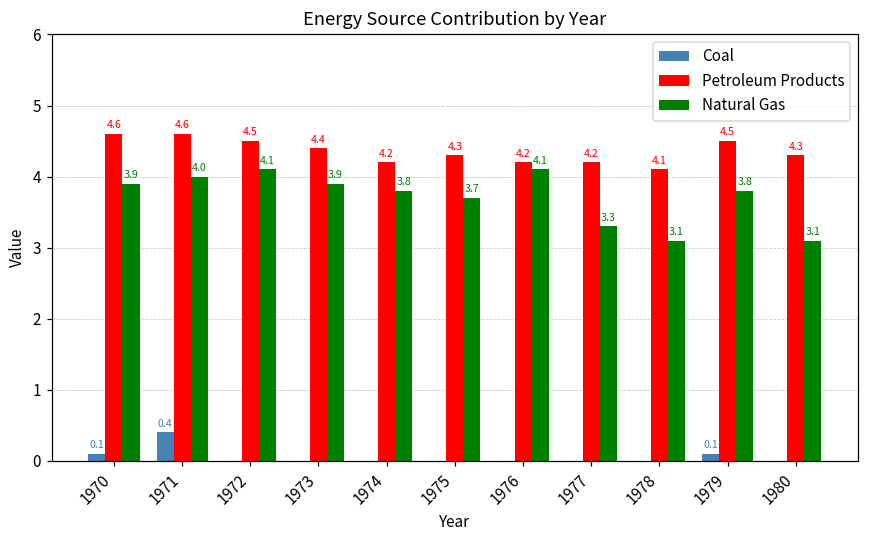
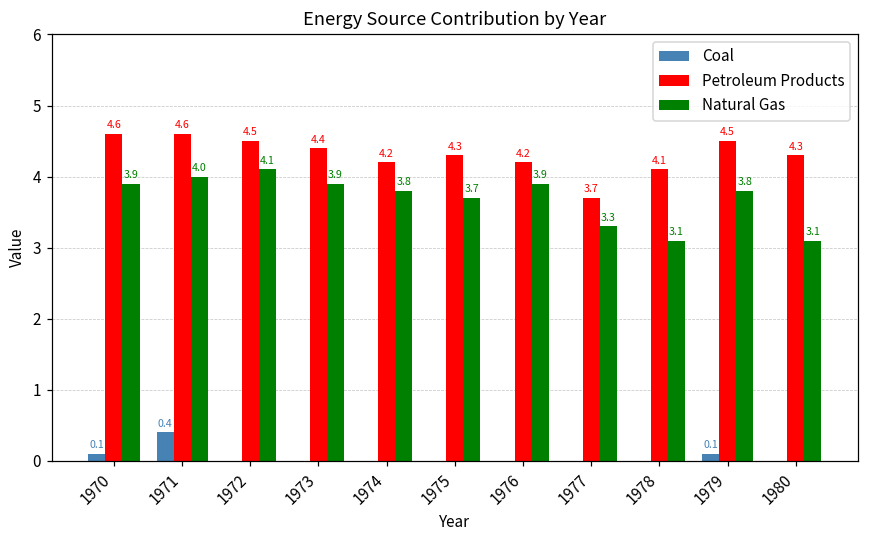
Natural Gas, 1976: 4.1 -> 3.9
Petroleum Products, 1977: 4.2 -> 3.7
